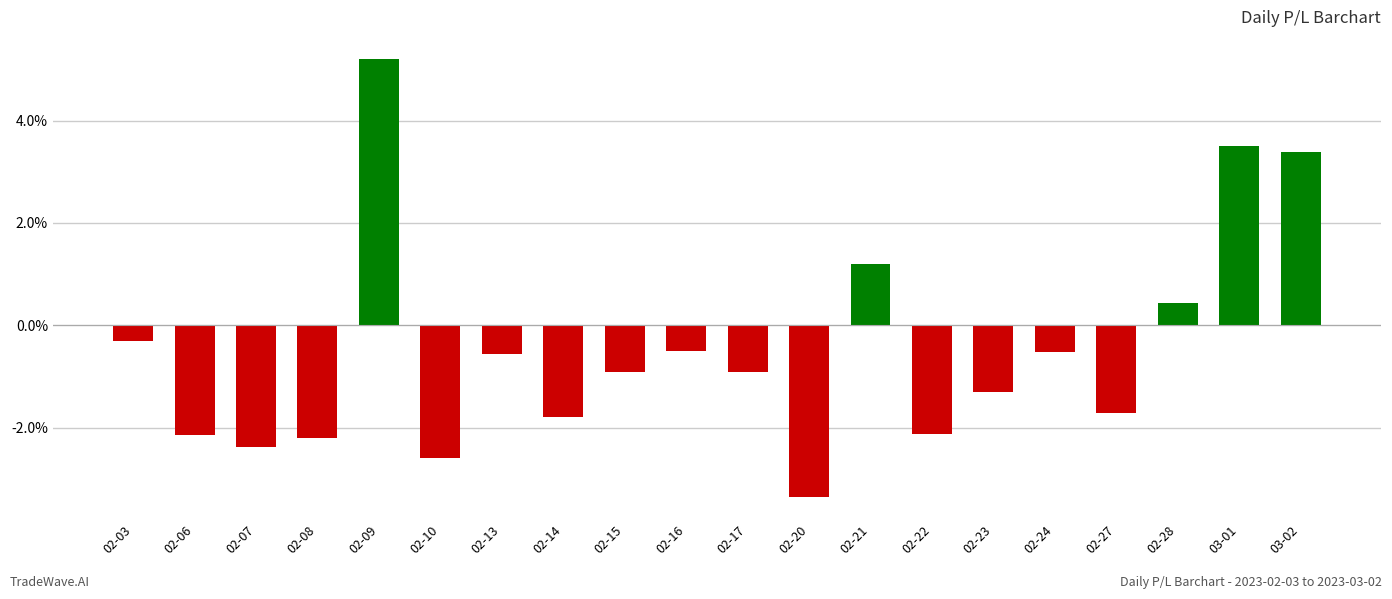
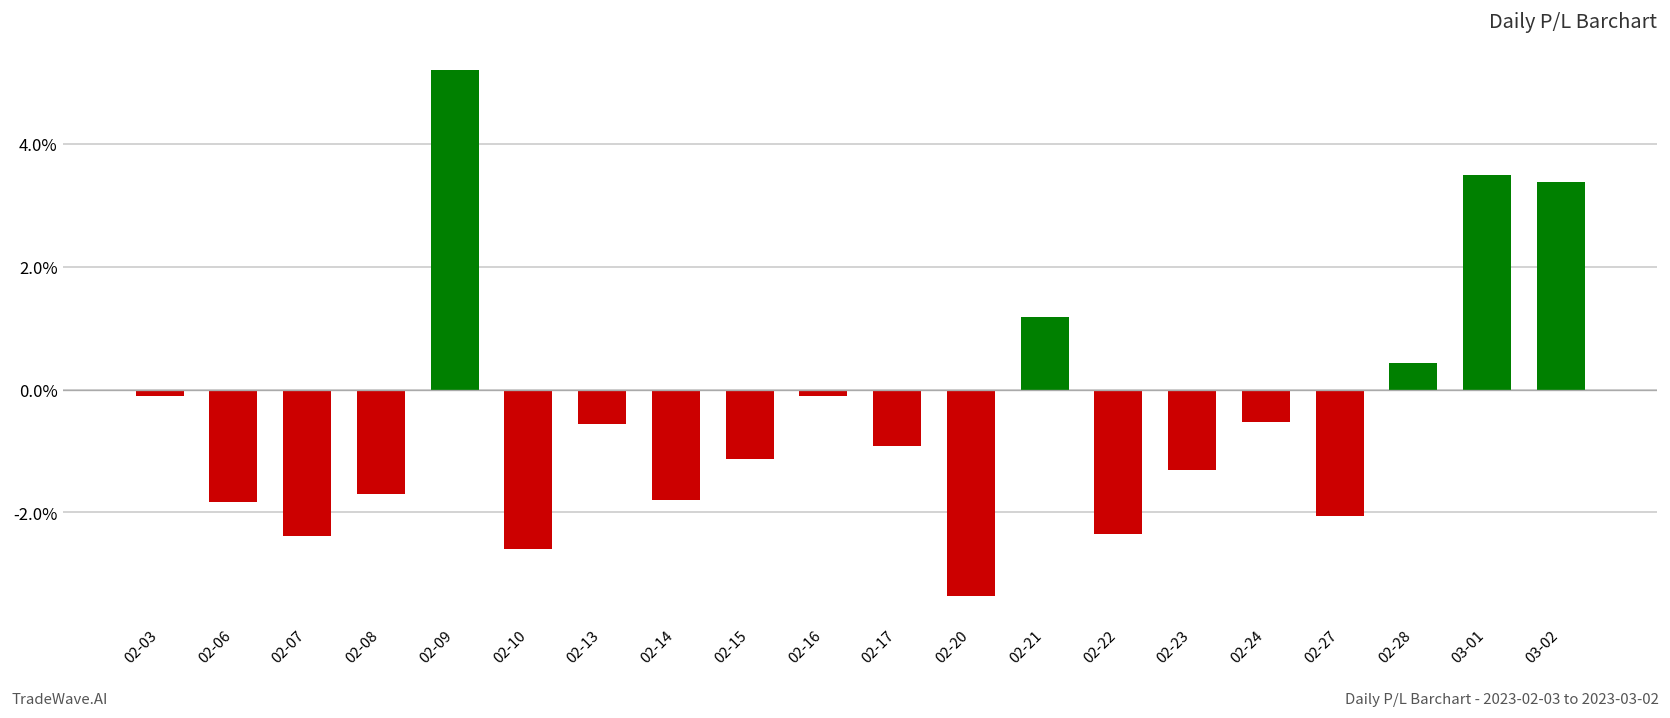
02-03: -0.3% -> -0.1%
02-06: -2.2% -> -1.8%
02-08: -2.2% -> -1.7%
02-15: -0.9% -> -1.1%
02-16: -0.5% -> -0.1%
02-22: -2.1% -> -2.4%
02-27: -1.7% -> -2.1%
